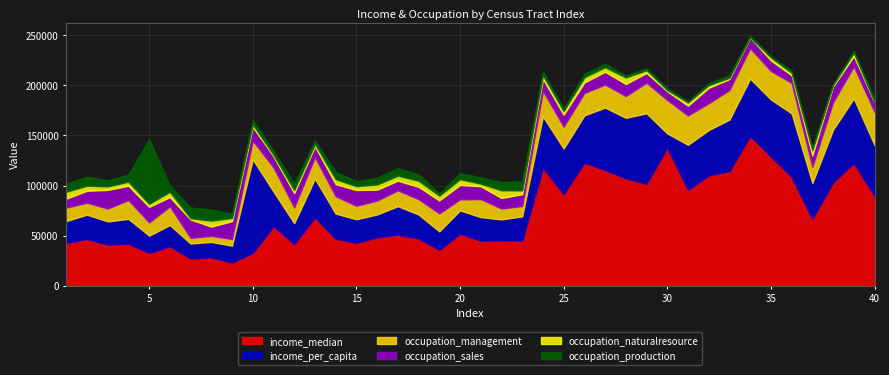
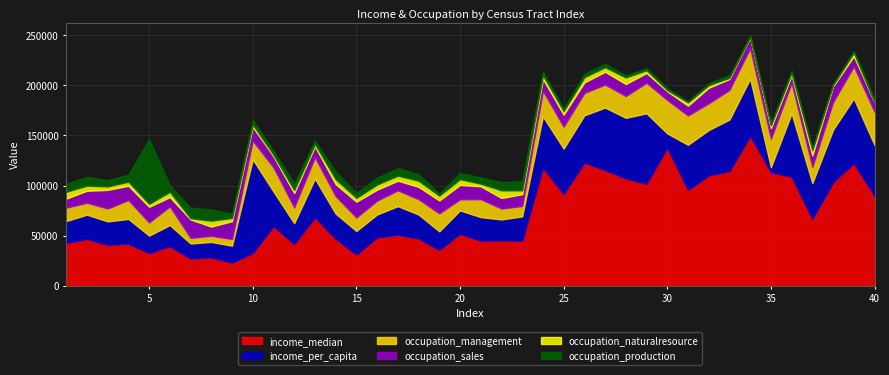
income_median, 15: 43000 -> 31000
income_median, 35: 129000 -> 113000
income_per_capita, 35: 57000 -> 5000
